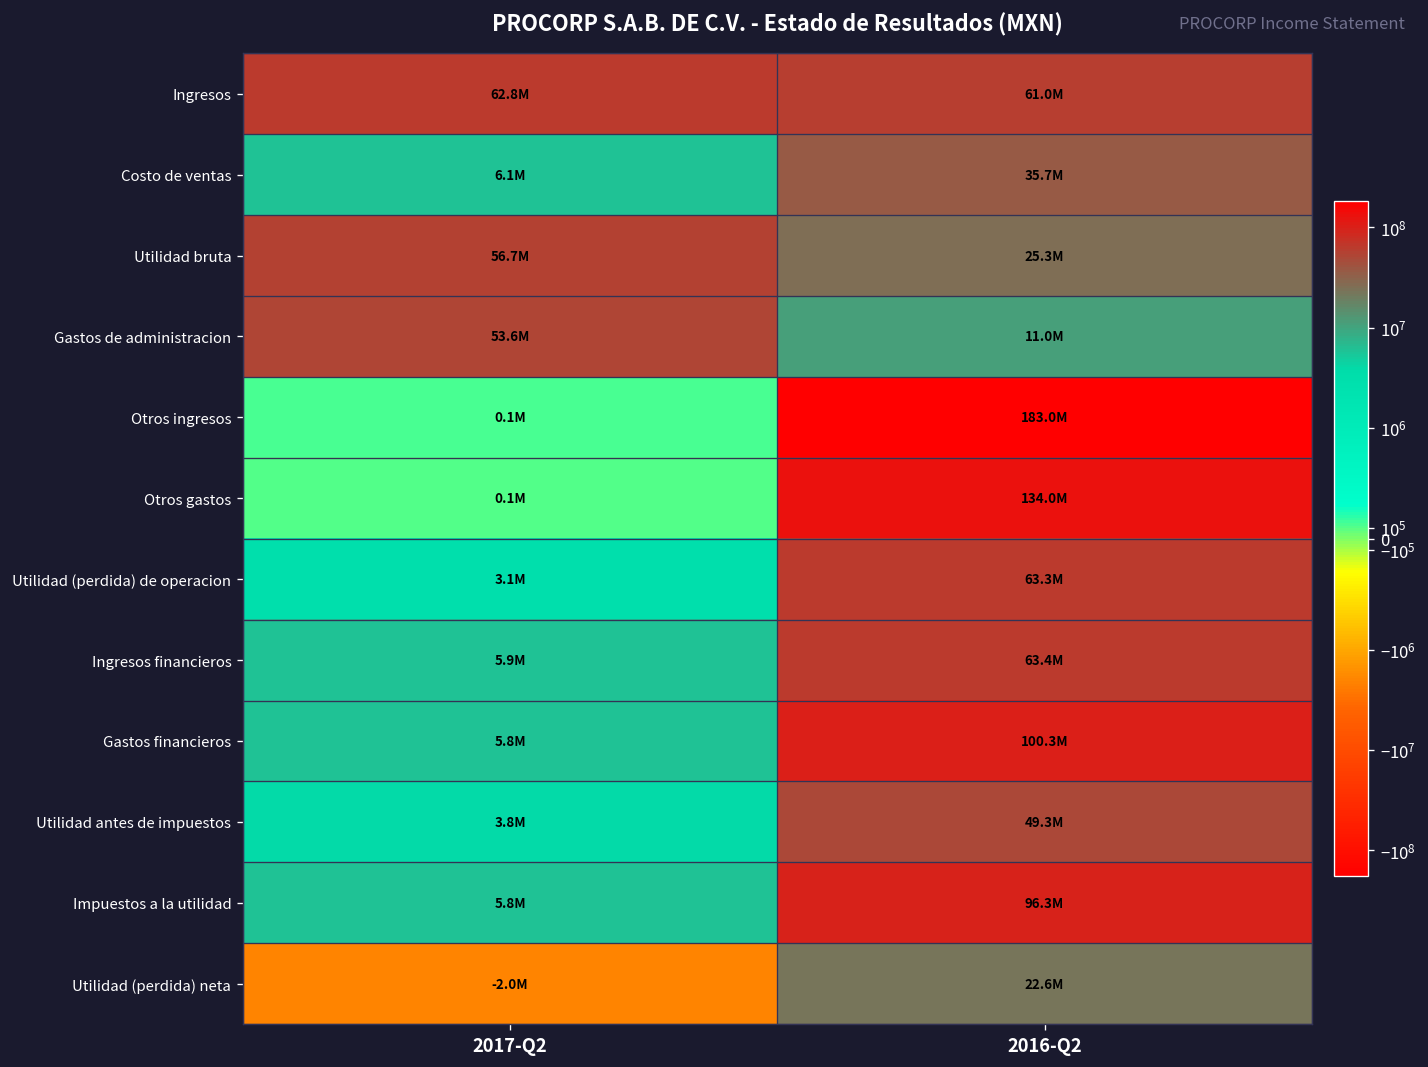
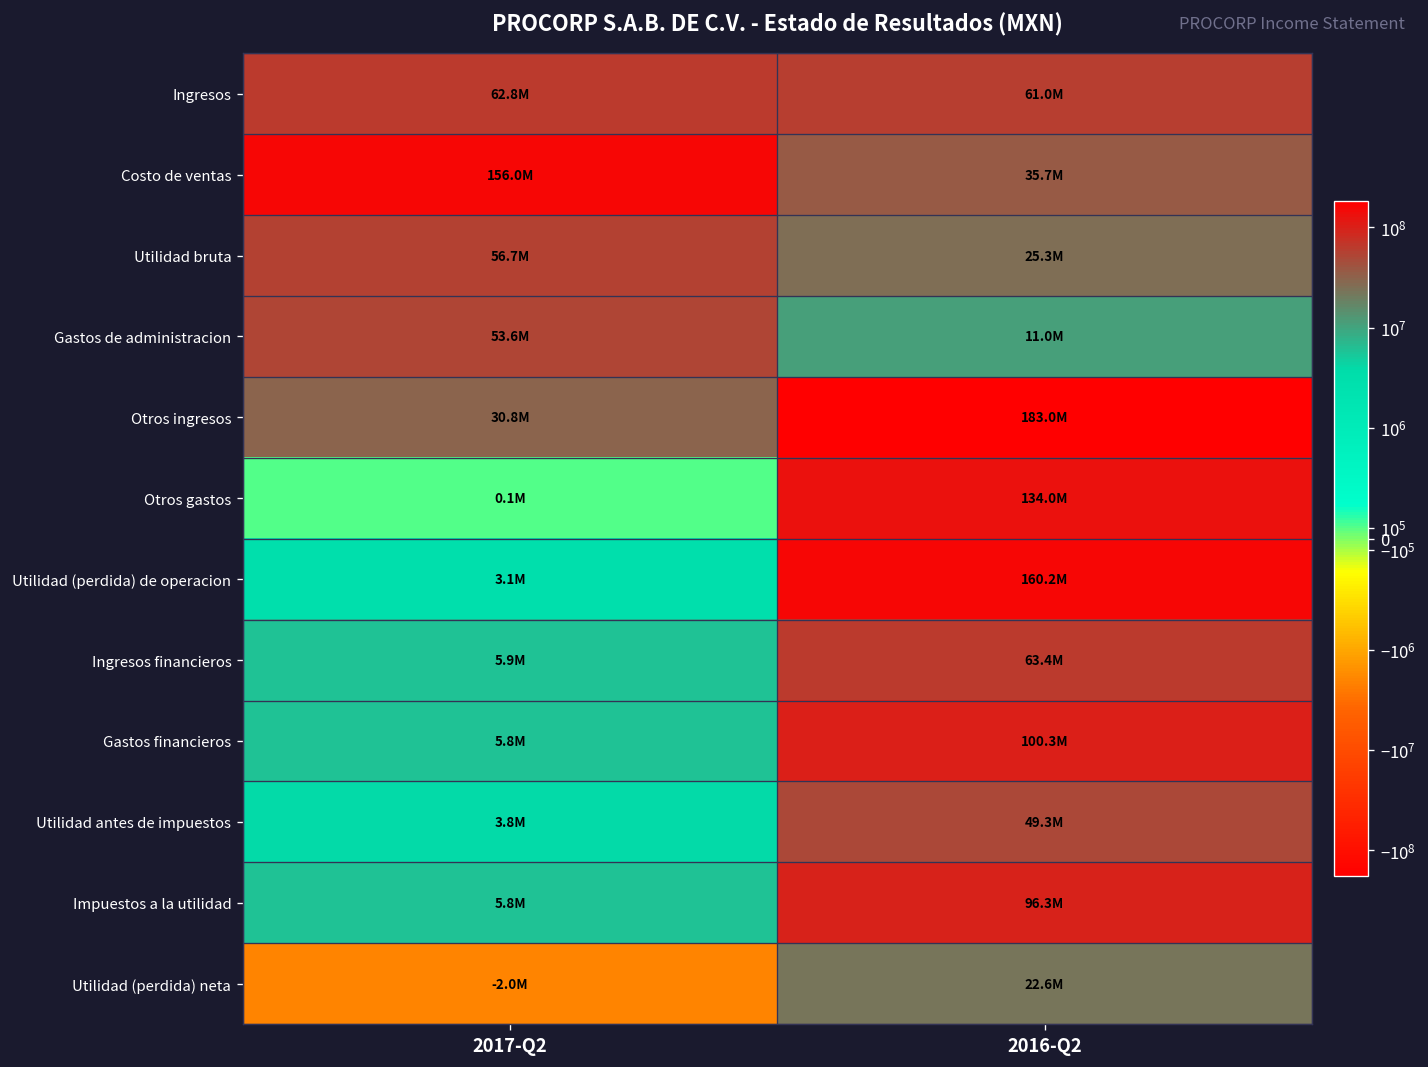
Costo de ventas, 2017-Q2: 6.1M -> 156.0M
Otros ingresos, 2017-Q2: 0.1M -> 30.8M
Utilidad (perdida) de operacion, 2016-Q2: 63.3M -> 160.2M
